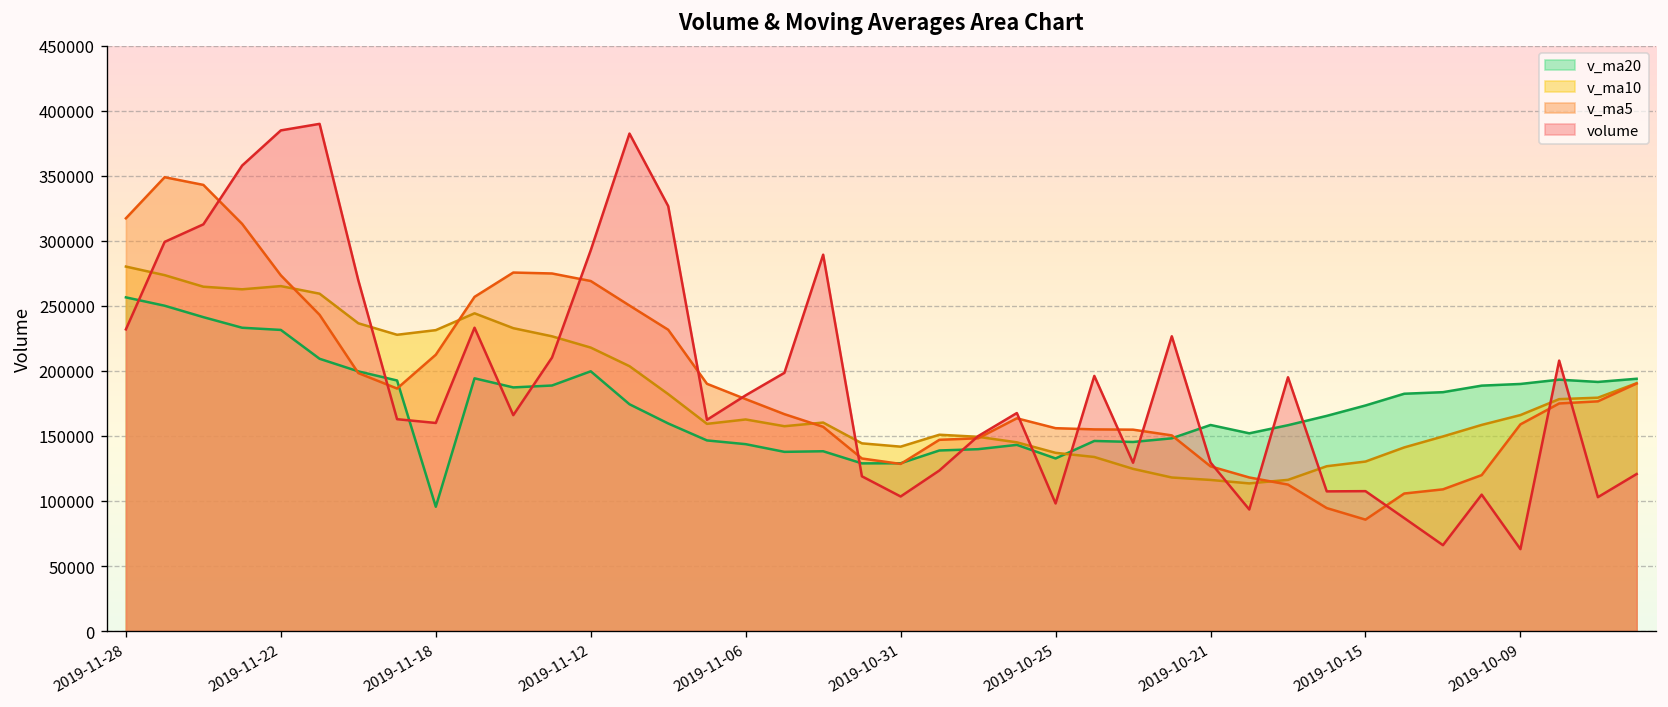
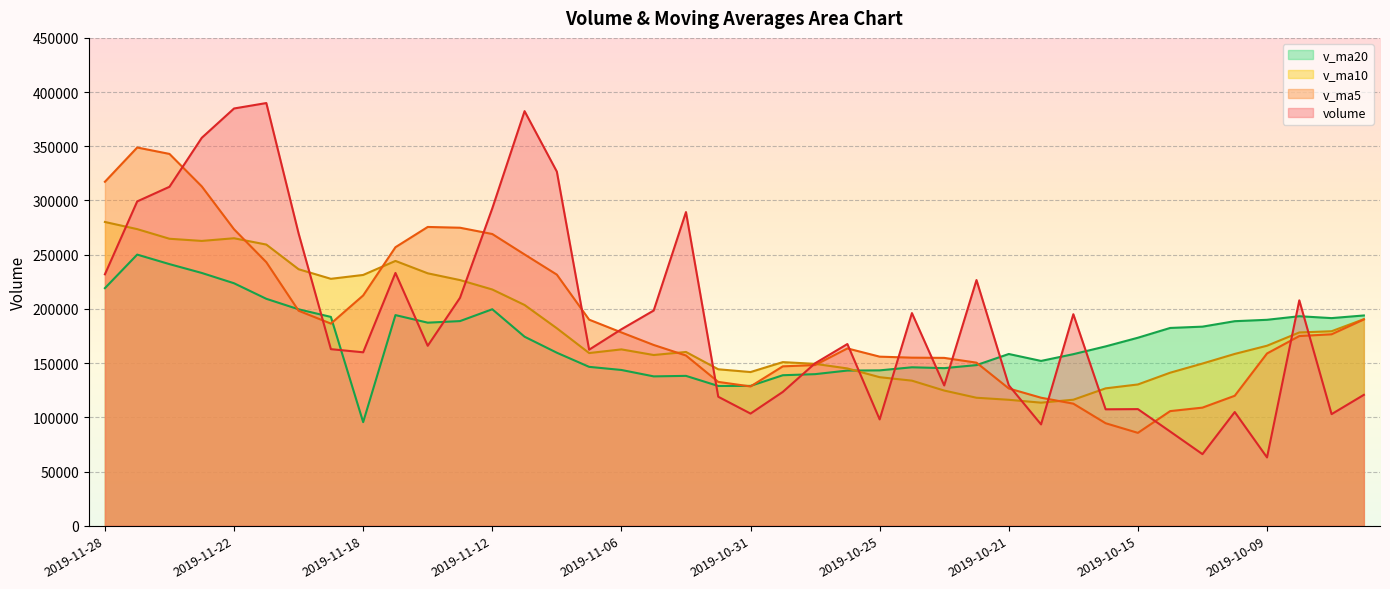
v_ma20, 2019-11-28: 257000 -> 219000
v_ma20, 2019-11-22: 231000 -> 224000
v_ma20, 2019-10-25: 133000 -> 143000
